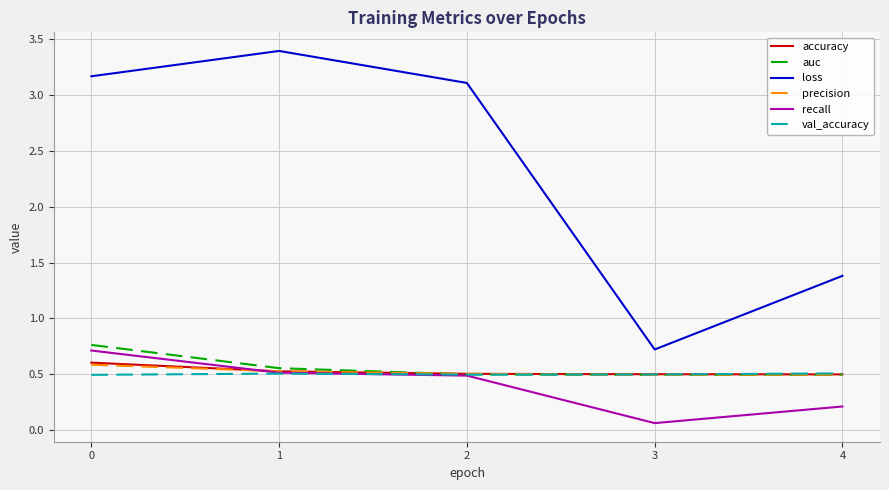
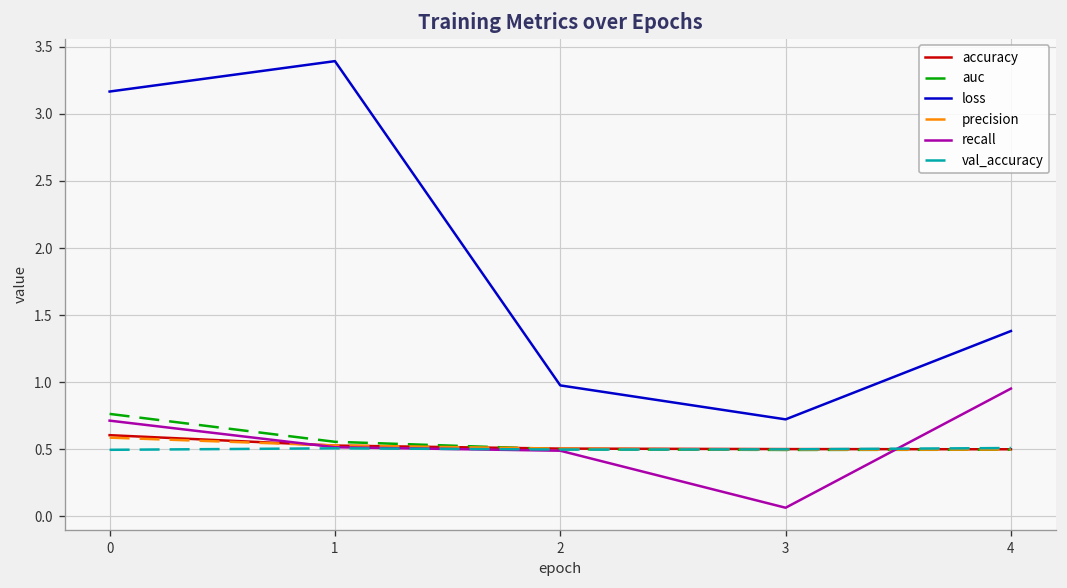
loss, 2: 3.11 -> 0.97
recall, 4: 0.21 -> 0.95
